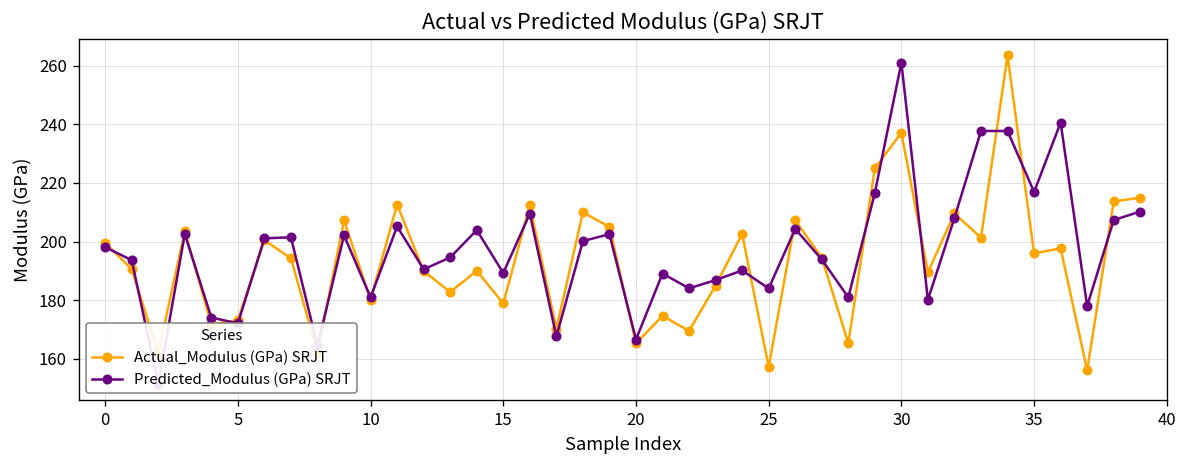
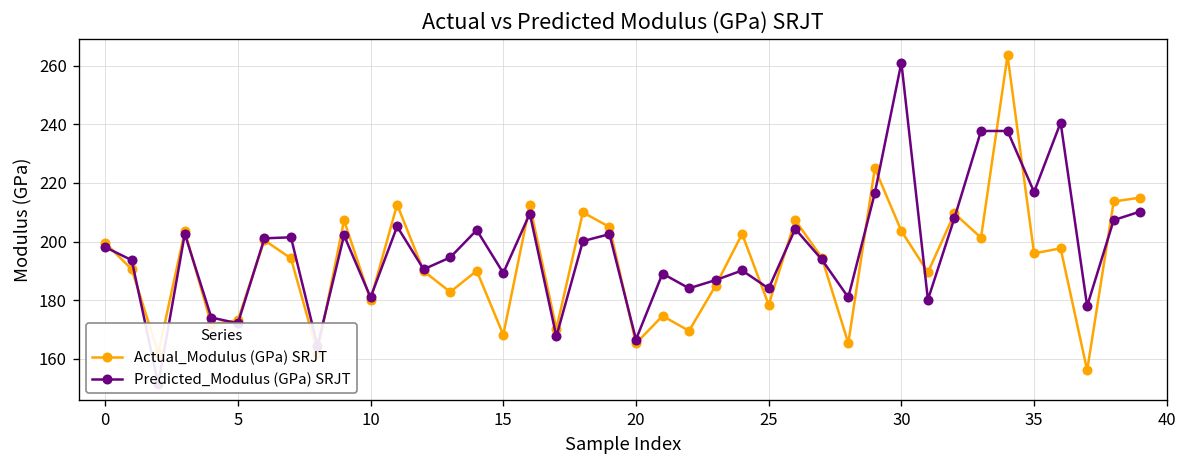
Actual_Modulus (GPa) SRJT, 15: 179 -> 168
Actual_Modulus (GPa) SRJT, 25: 157 -> 178
Actual_Modulus (GPa) SRJT, 30: 237 -> 204
